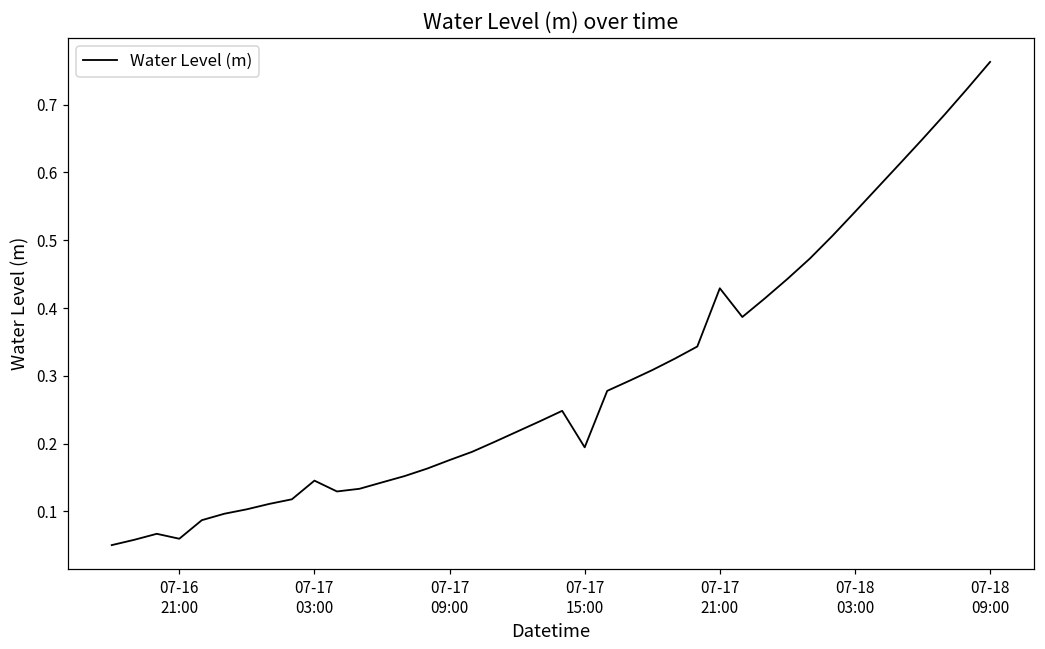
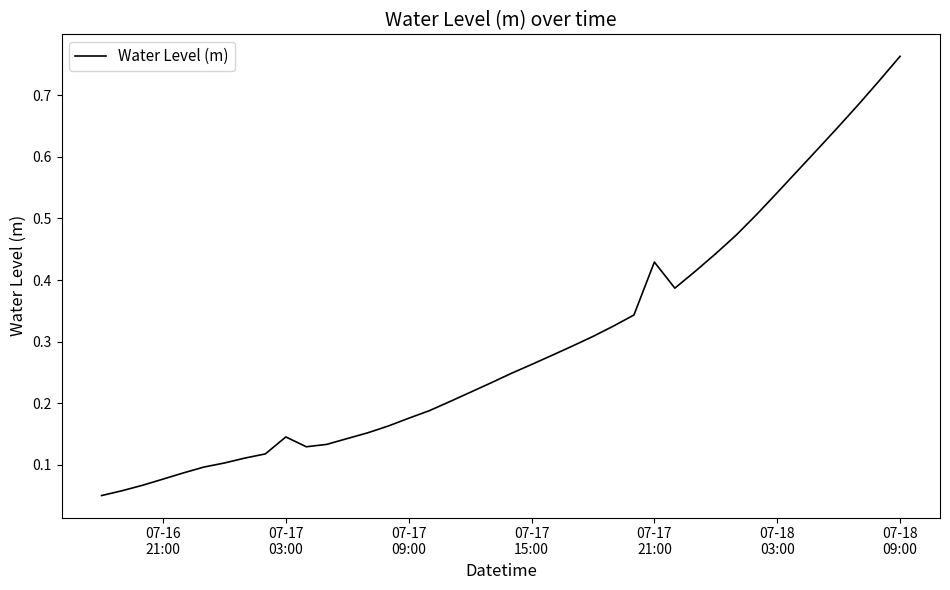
07-16 21:00: 0.06 -> 0.08
07-17 15:00: 0.19 -> 0.26
